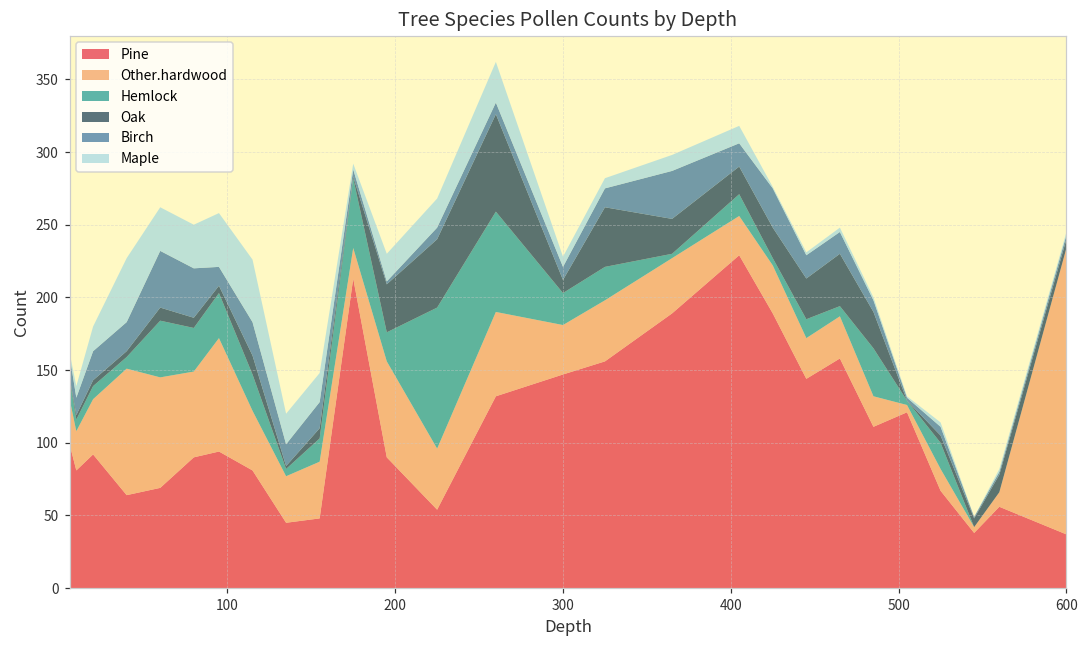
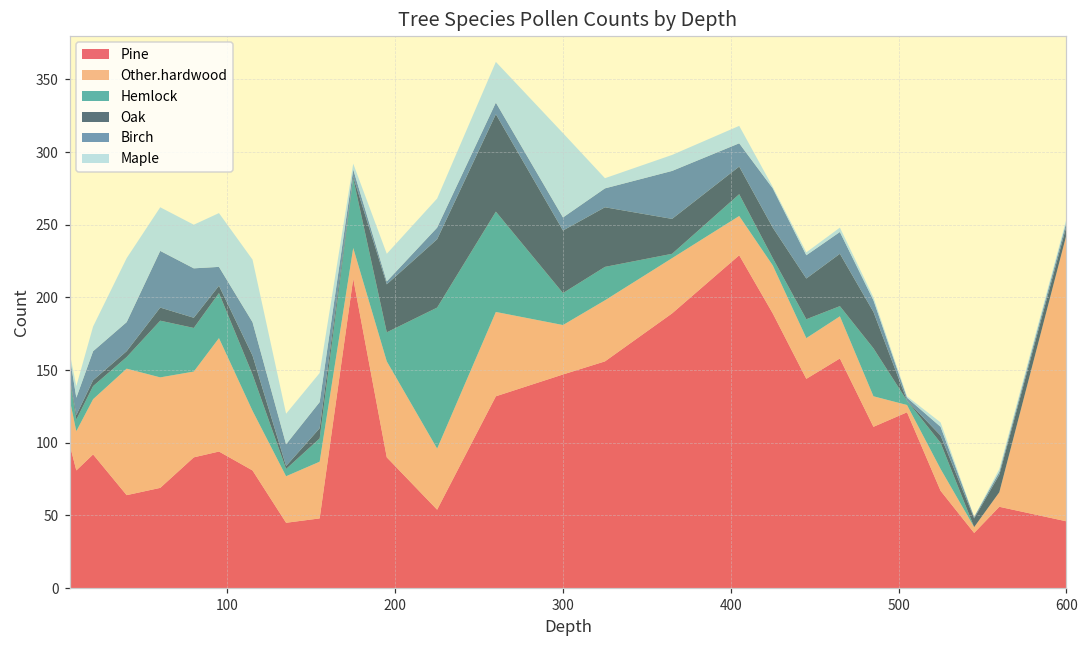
Oak, 300: 9 -> 43
Maple, 300: 7 -> 58
Pine, 600: 37 -> 46
